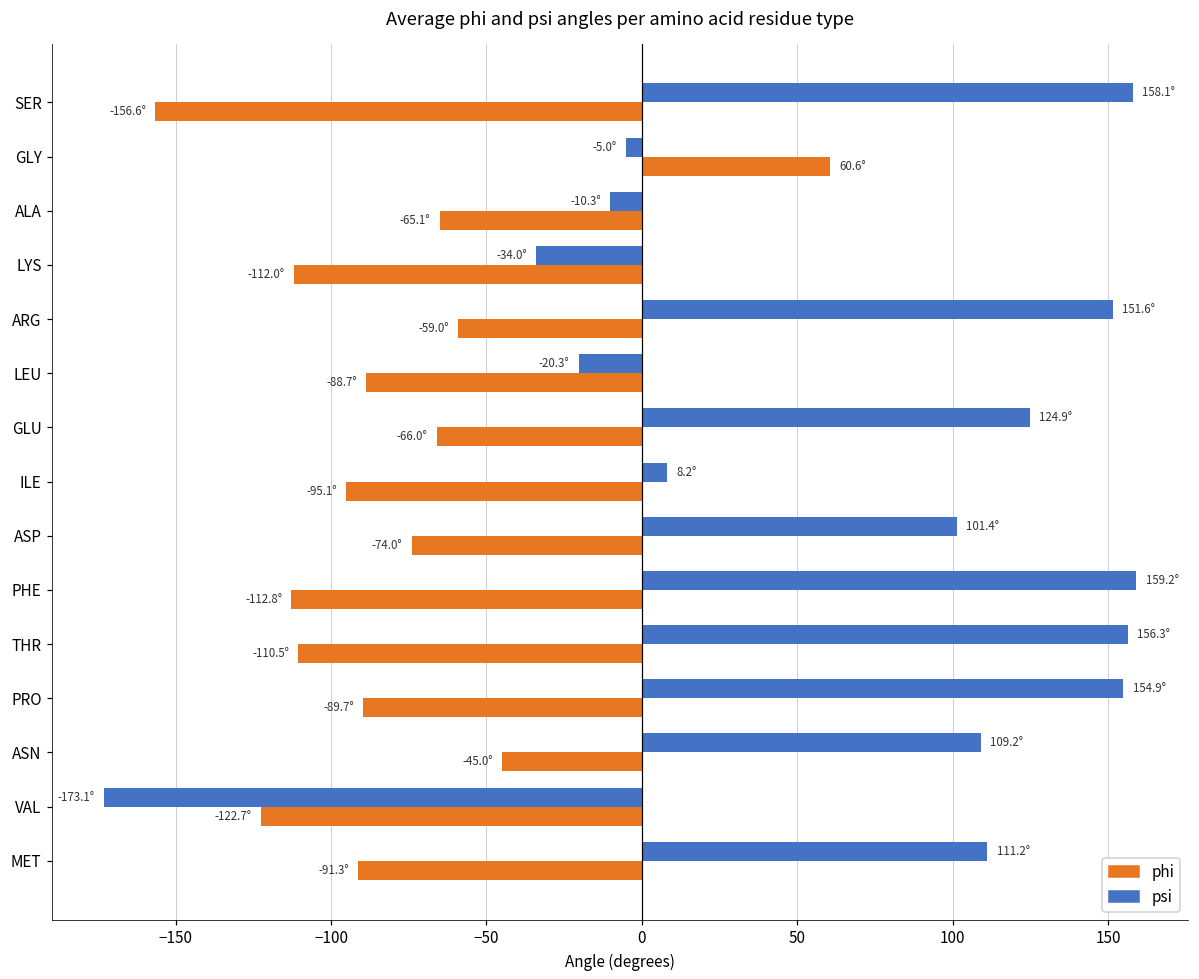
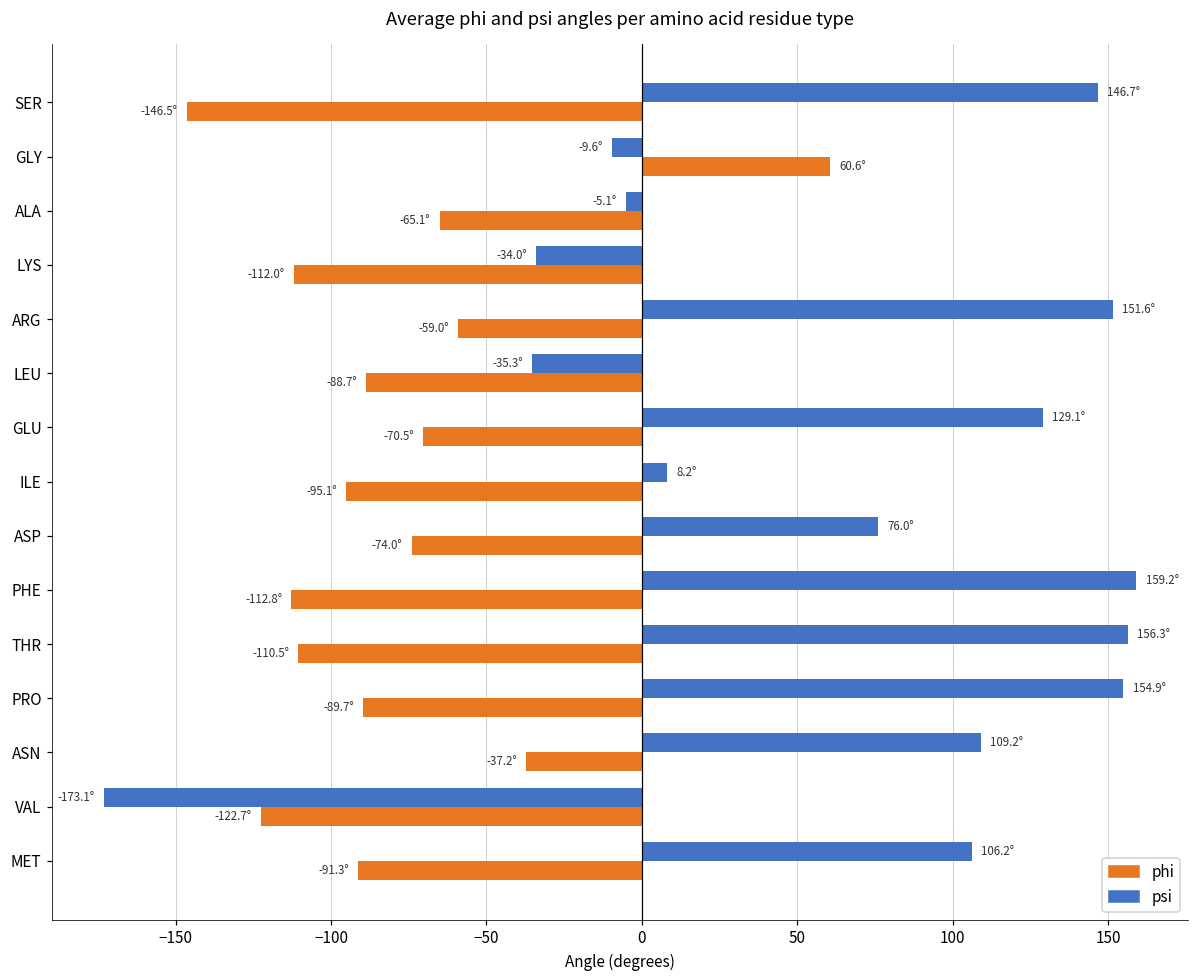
psi, SER: 158.1° -> 146.7°
phi, SER: -156.6° -> -146.5°
psi, GLY: -5.0° -> -9.6°
psi, ALA: -10.3° -> -5.1°
psi, LEU: -20.3° -> -35.3°
psi, GLU: 124.9° -> 129.1°
phi, GLU: -66.0° -> -70.5°
psi, ASP: 101.4° -> 76.0°
phi, ASN: -45.0° -> -37.2°
psi, MET: 111.2° -> 106.2°
